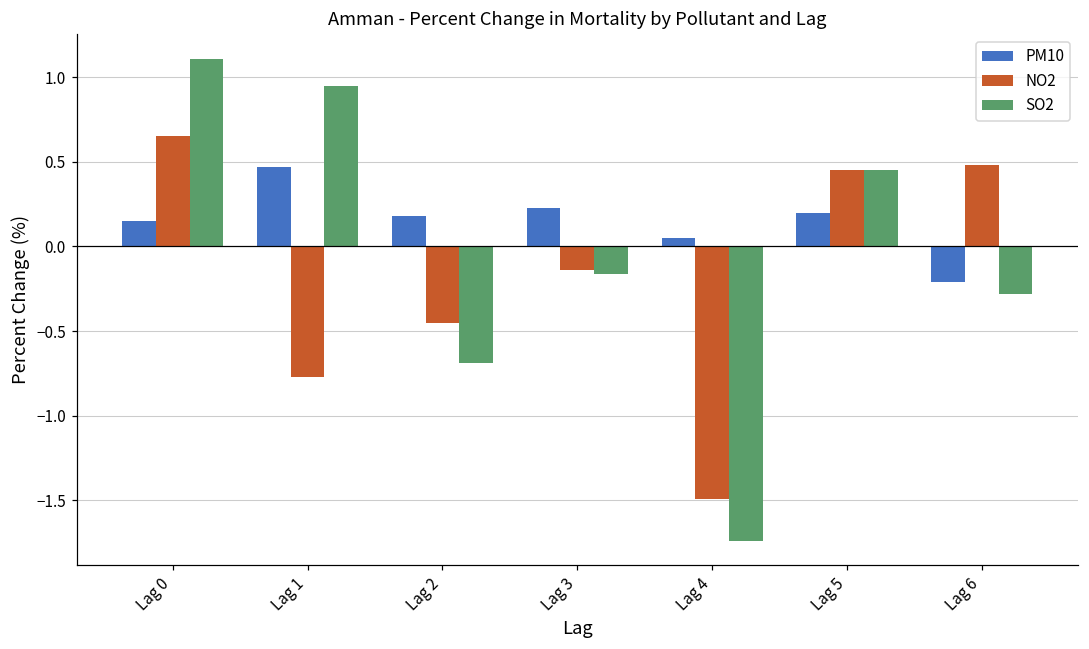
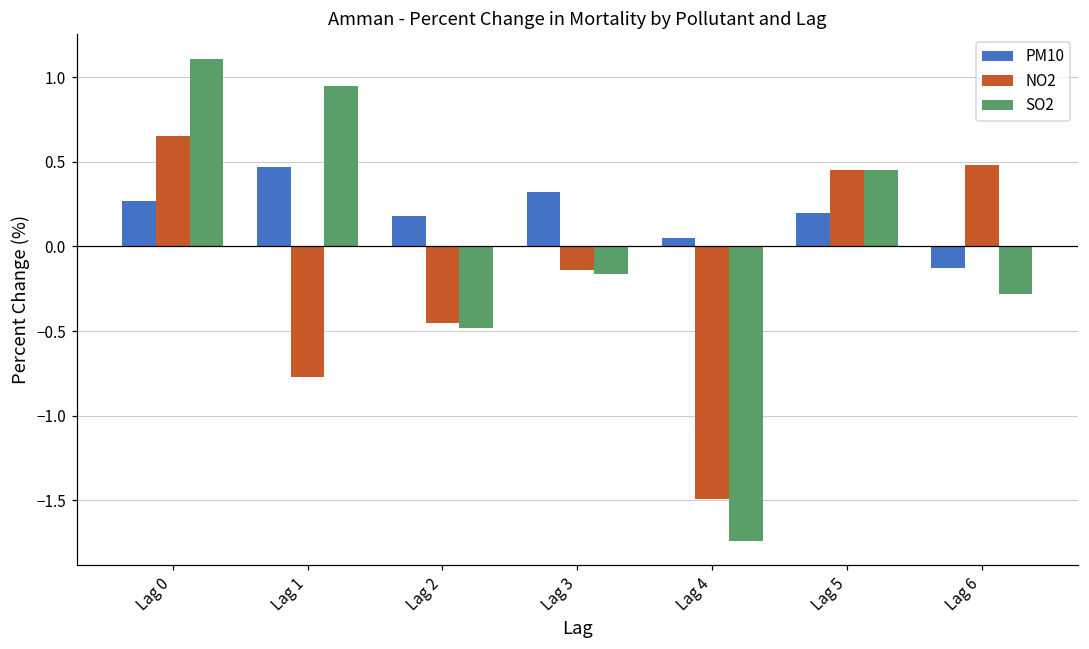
PM10, Lag 0: 0.15 -> 0.27
SO2, Lag 2: -0.69 -> -0.48
PM10, Lag 3: 0.23 -> 0.32
PM10, Lag 6: -0.21 -> -0.13
